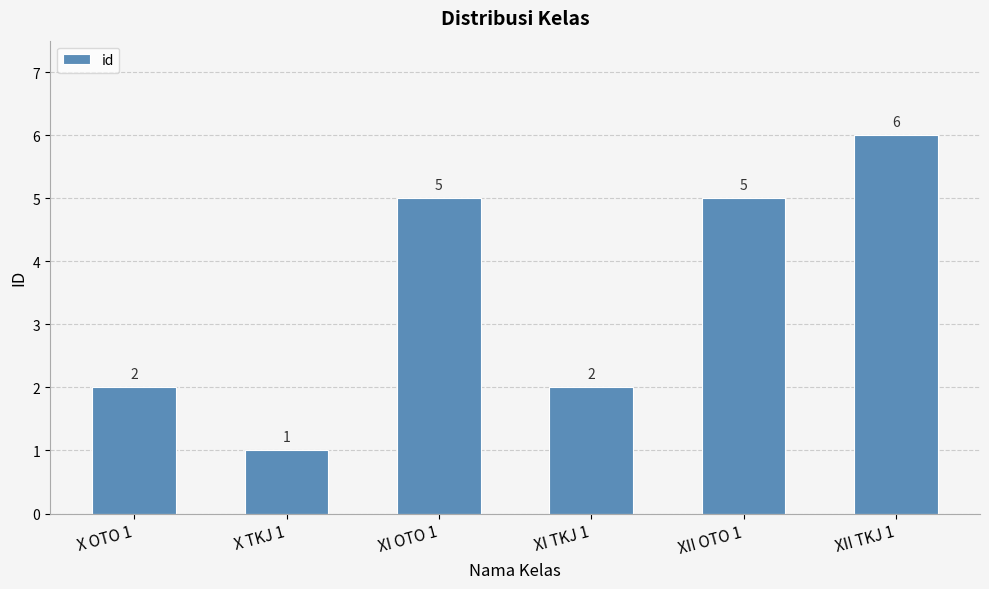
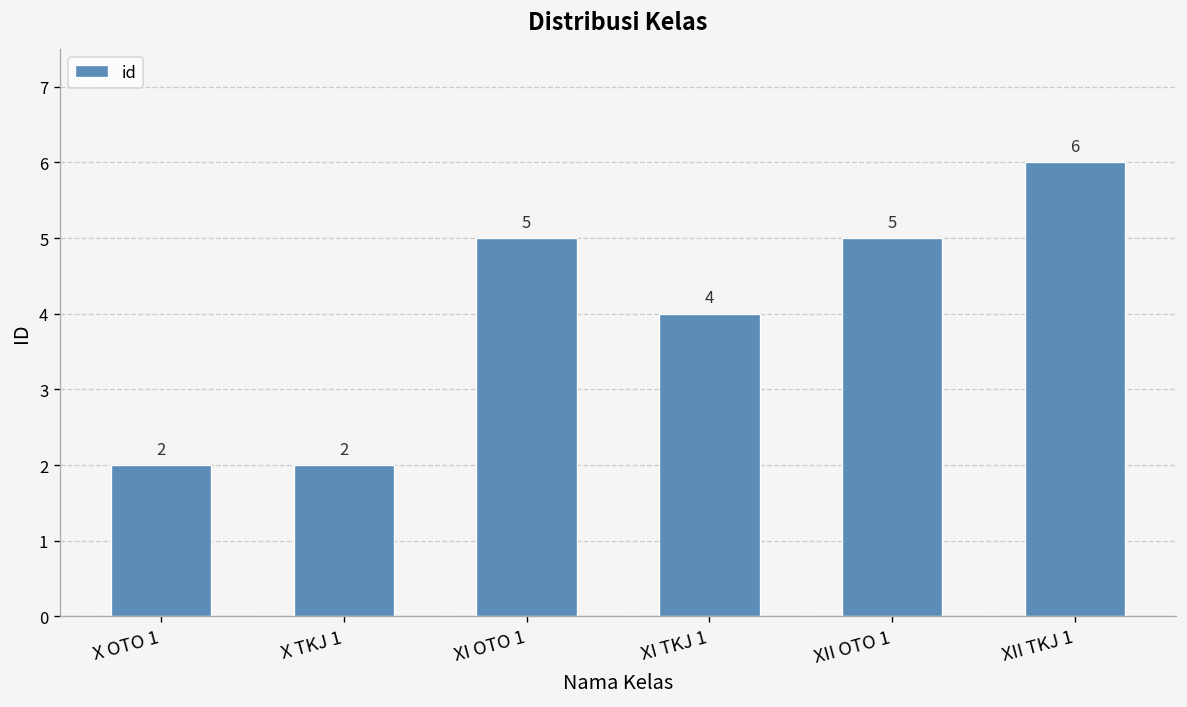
X TKJ 1: 1 -> 2
XI TKJ 1: 2 -> 4
